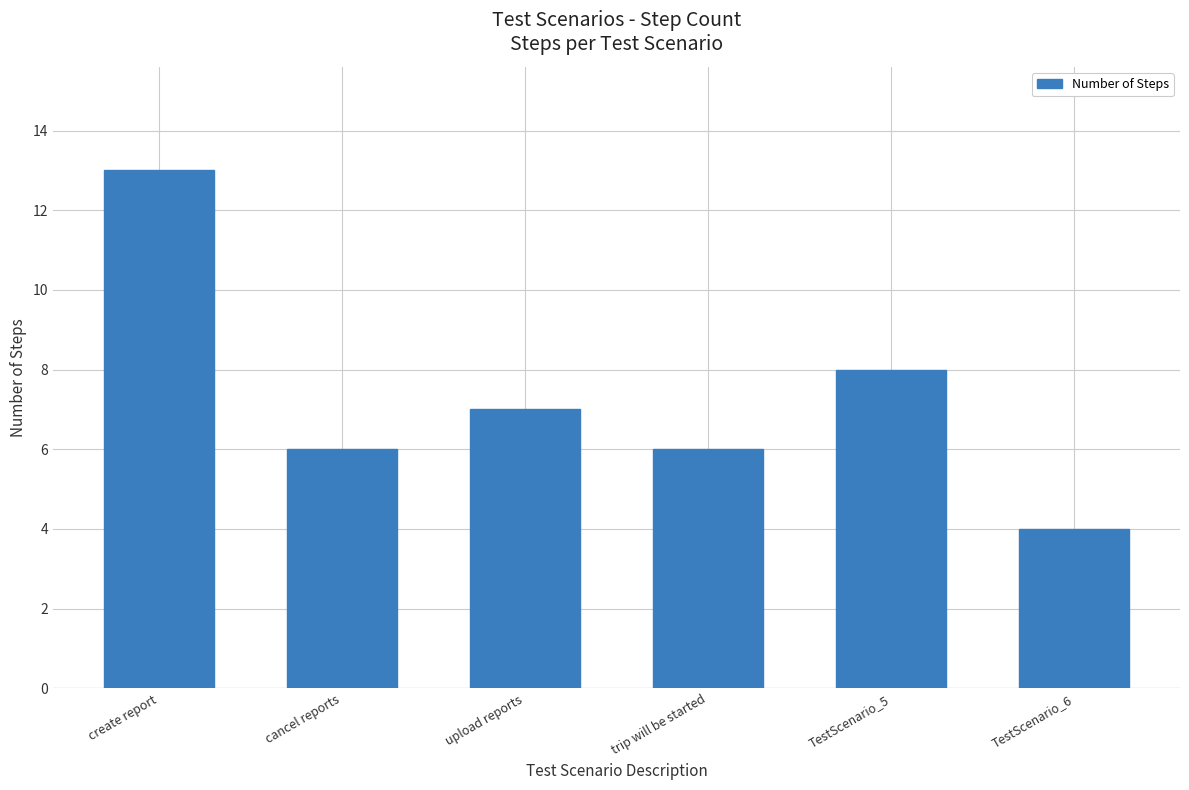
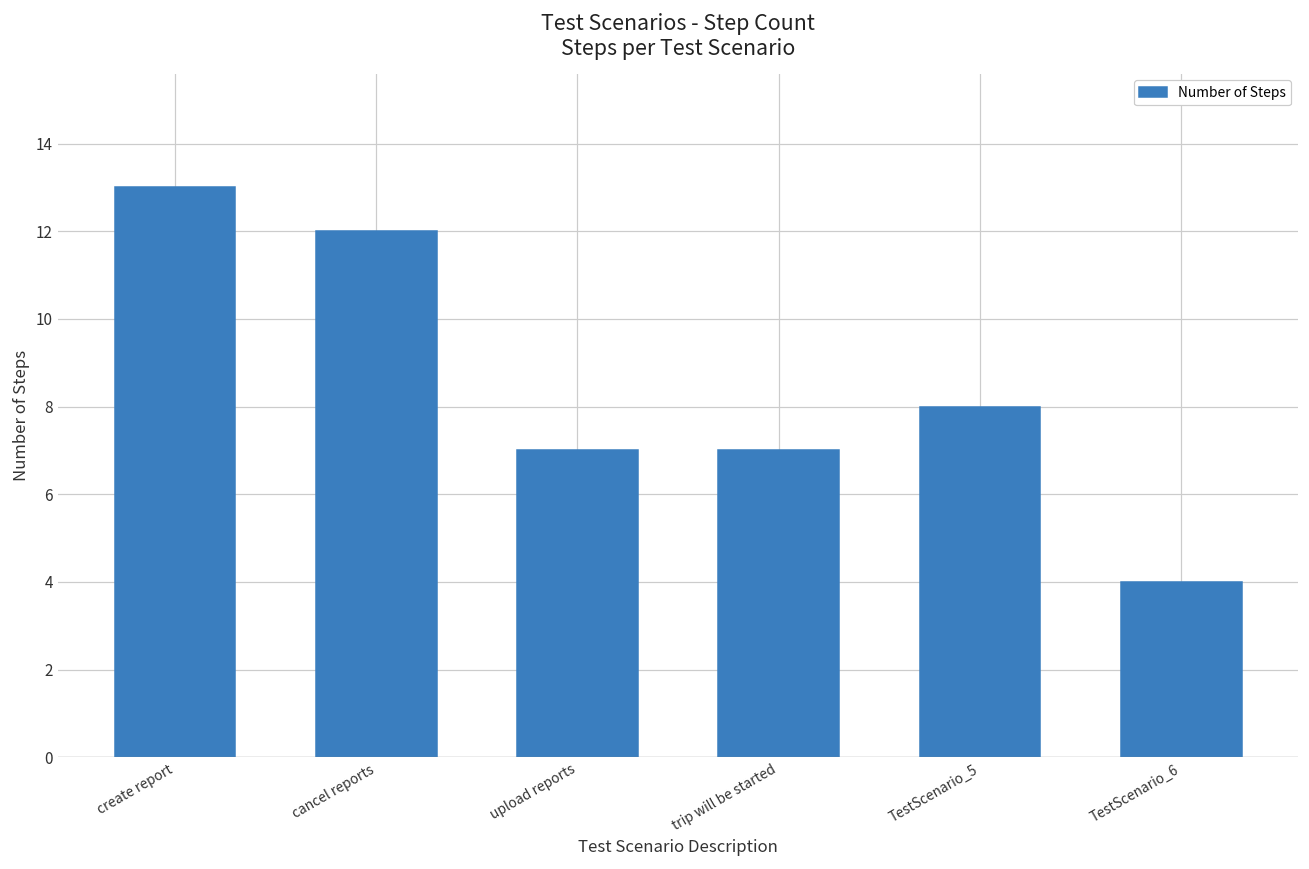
cancel reports: 6 -> 12
trip will be started: 6 -> 7
